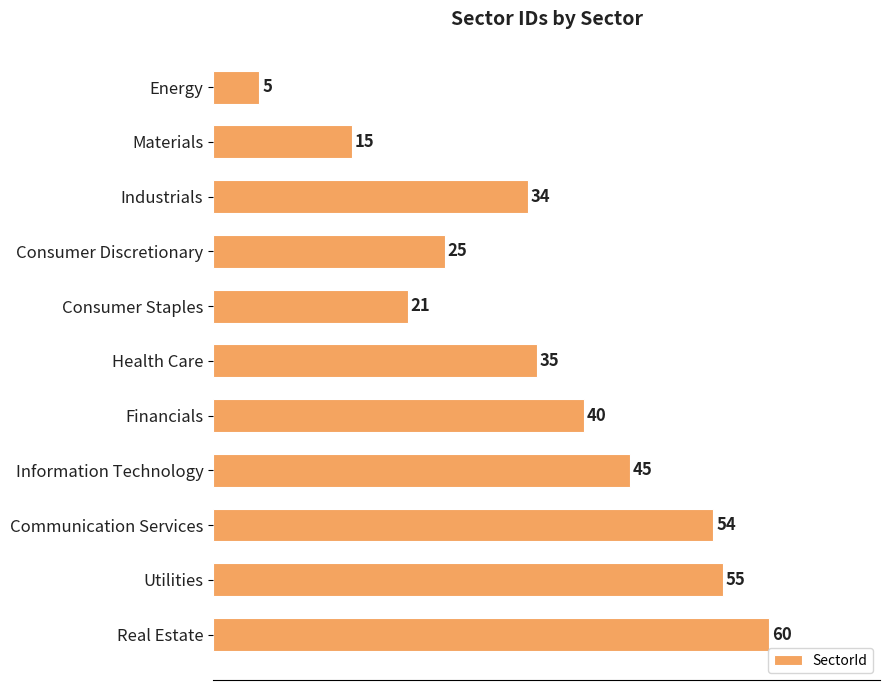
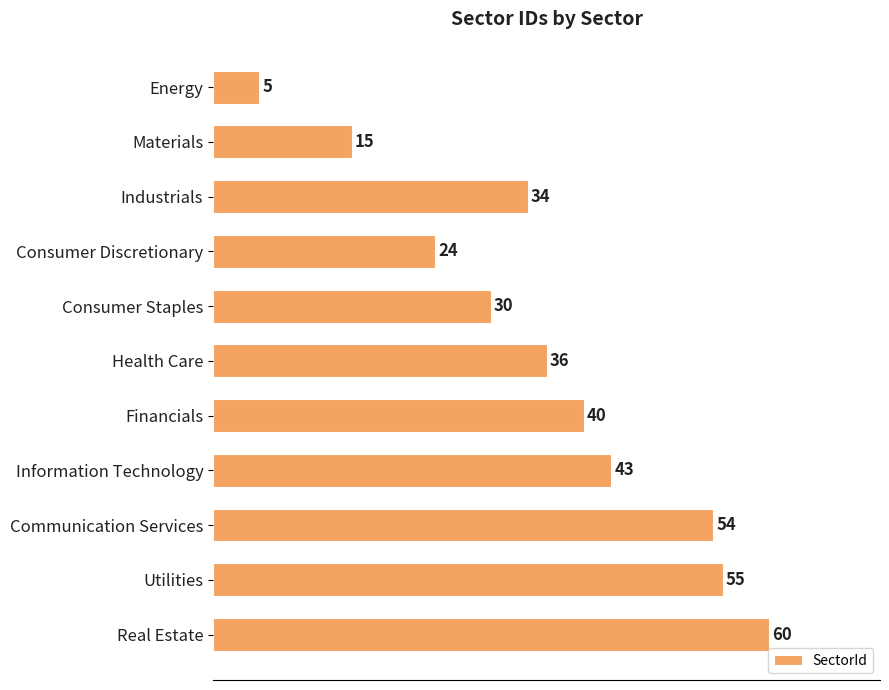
Consumer Discretionary: 25 -> 24
Consumer Staples: 21 -> 30
Health Care: 35 -> 36
Information Technology: 45 -> 43
